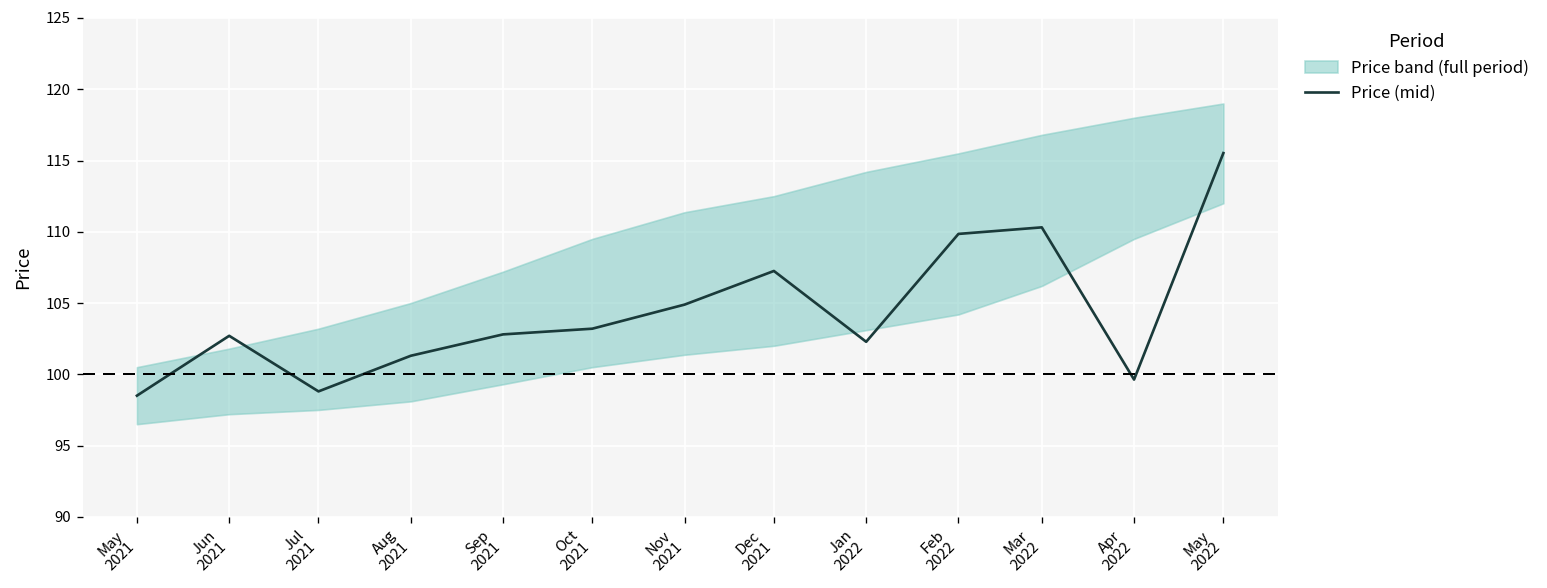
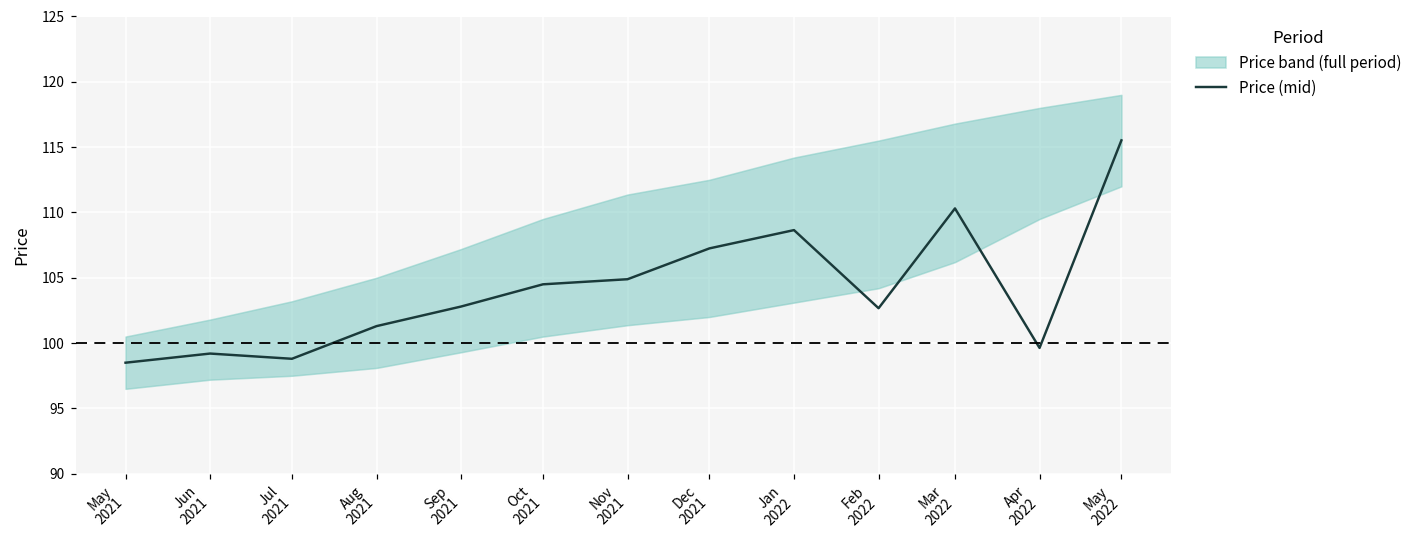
Price (mid), Jun 2021: 102.7 -> 99.2
Price (mid), Oct 2021: 103.2 -> 104.5
Price (mid), Jan 2022: 102.3 -> 108.7
Price (mid), Feb 2022: 109.9 -> 102.7
